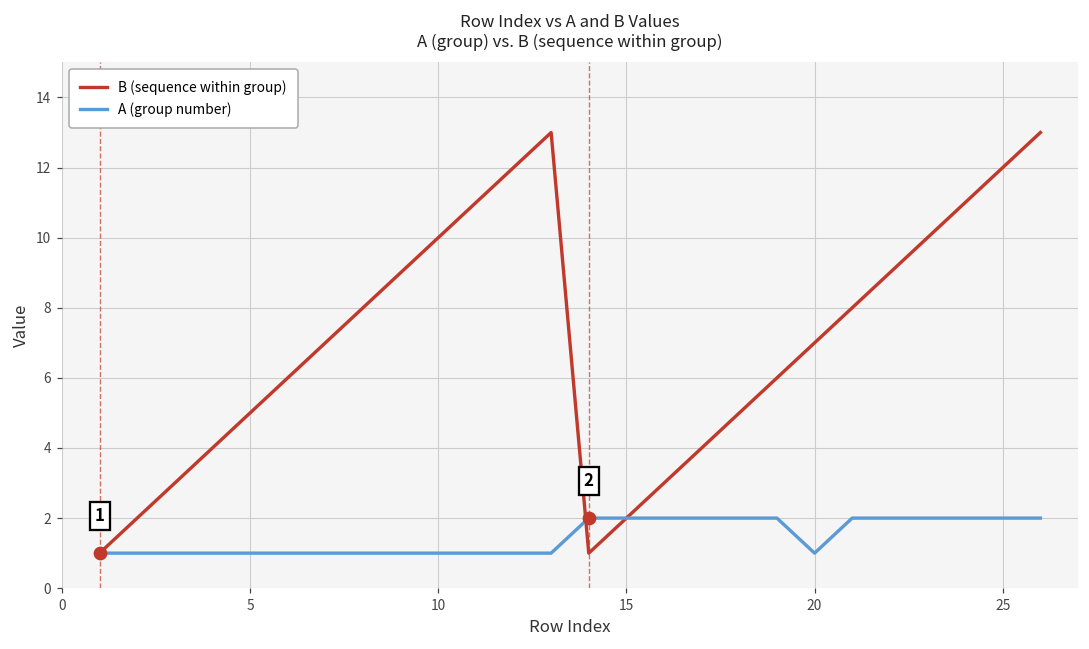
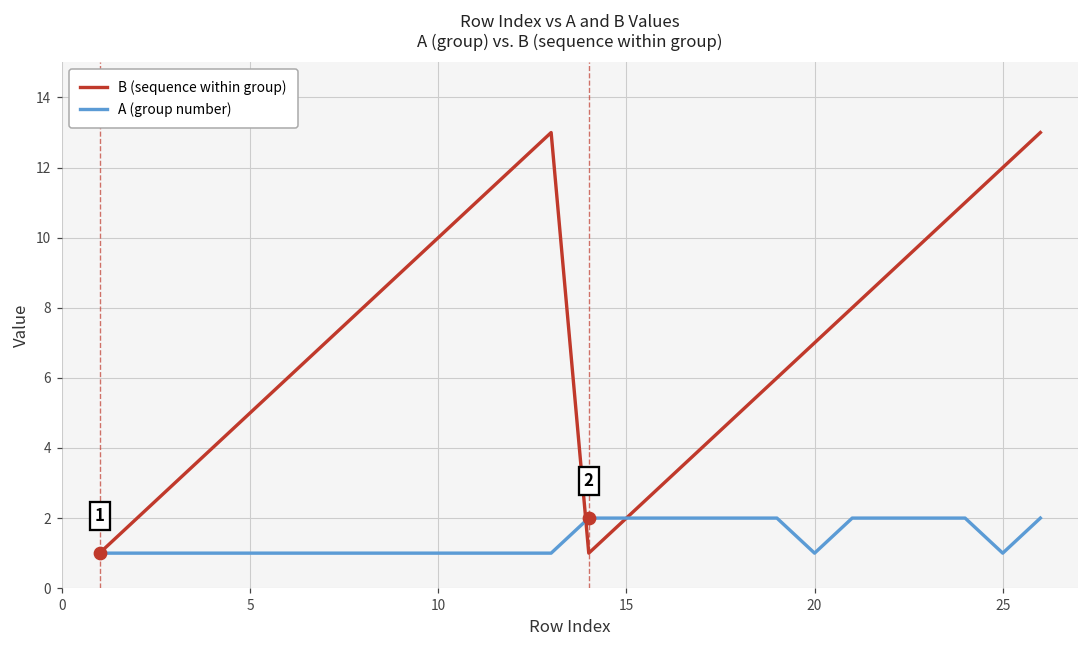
A (group number), 25: 2 -> 1
